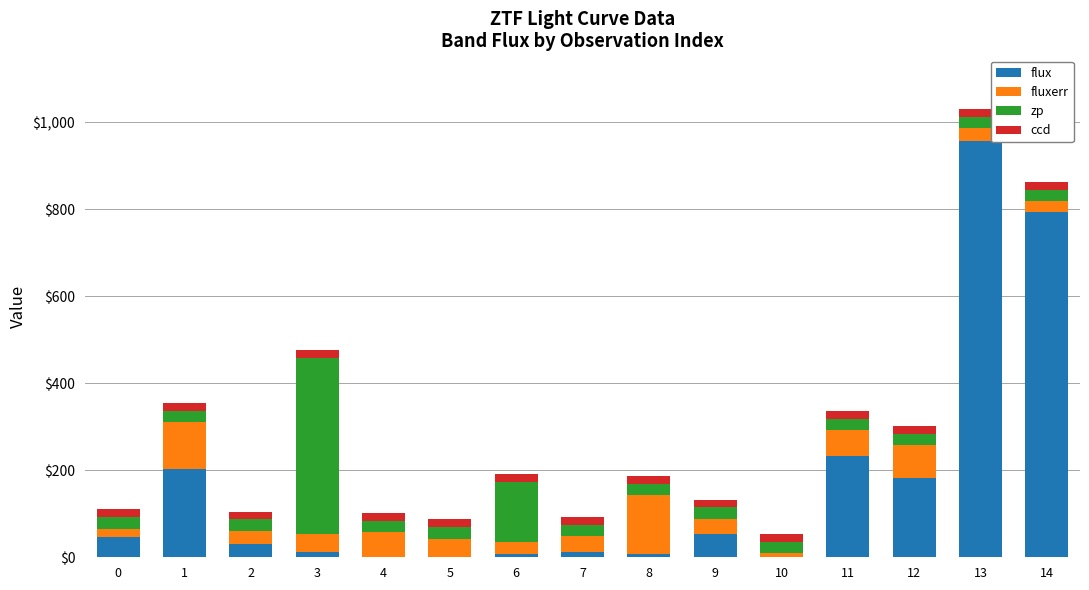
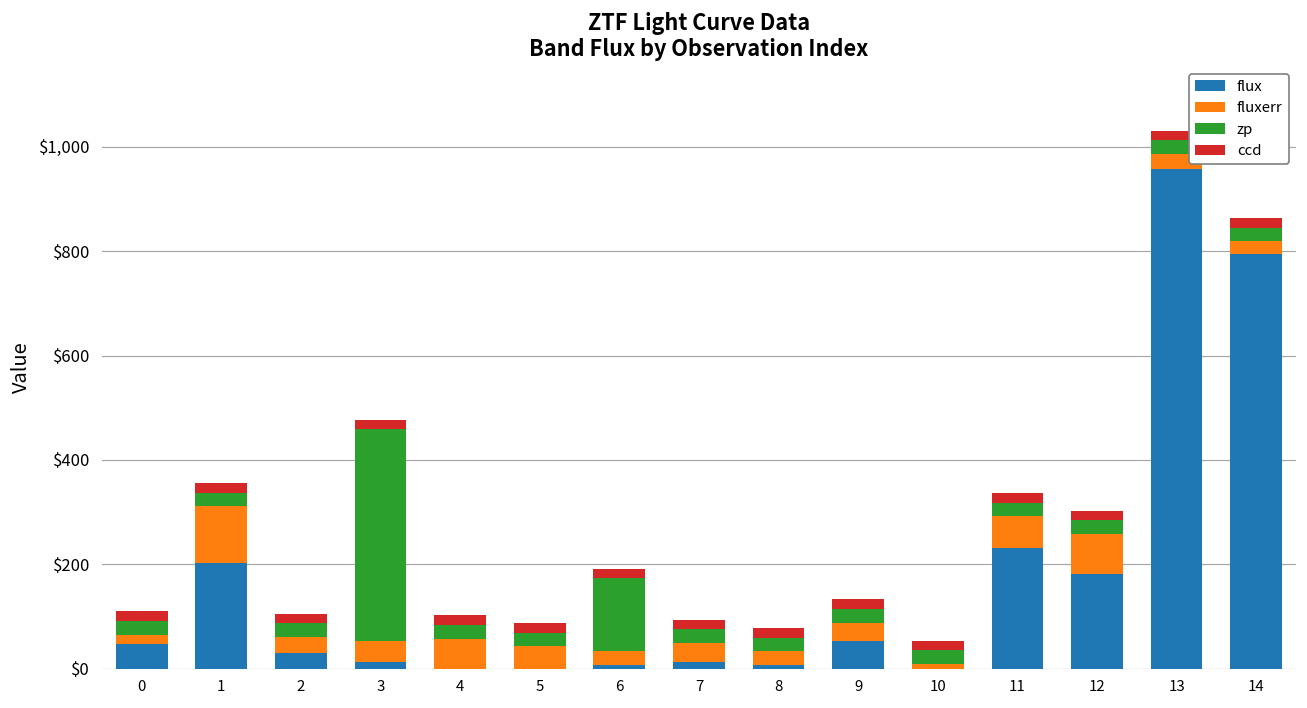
fluxerr, 8: $130 -> $30
